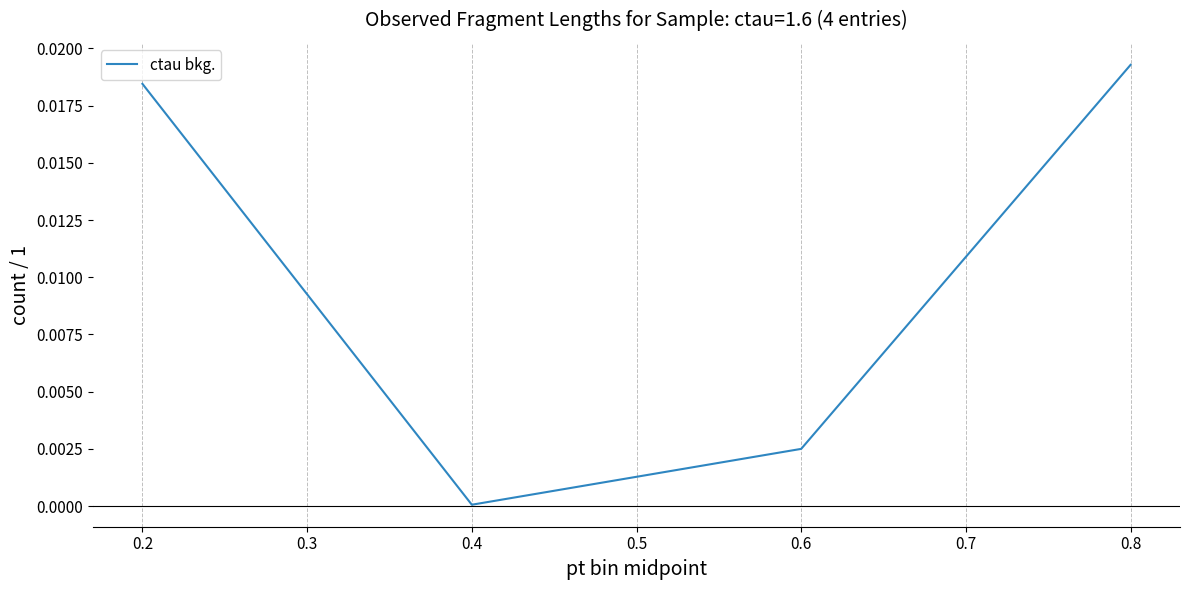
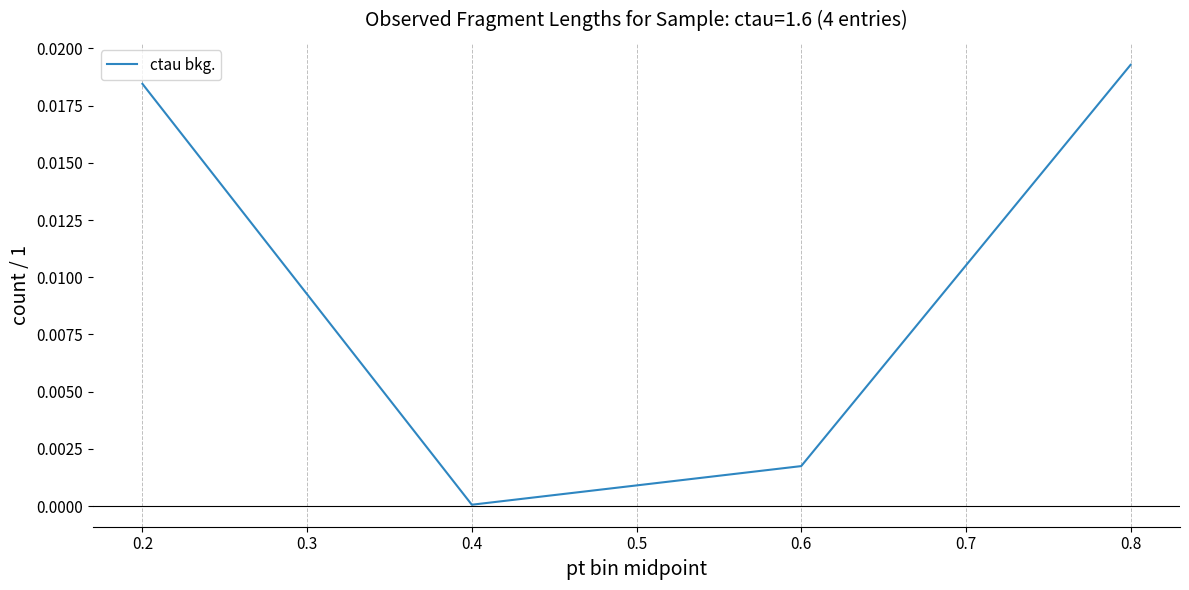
0.6: 0.0025 -> 0.0017
